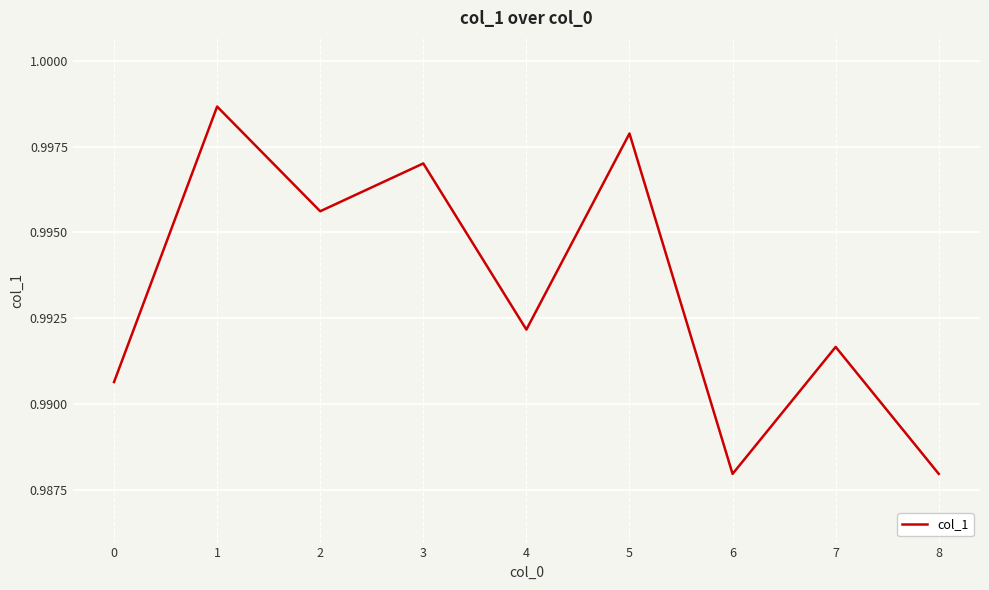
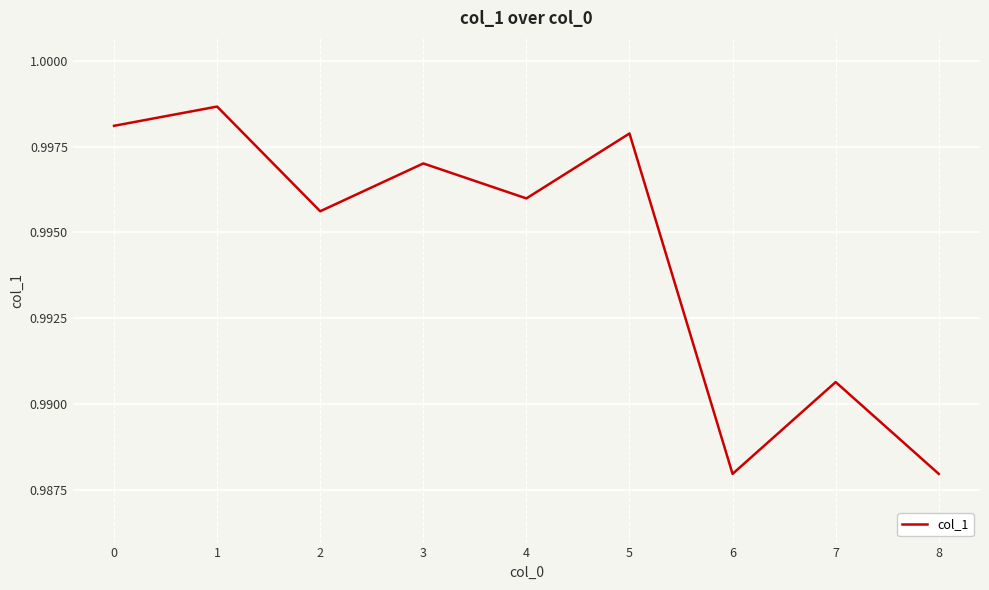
0: 0.9906 -> 0.9981
4: 0.9922 -> 0.9960
7: 0.9917 -> 0.9906
